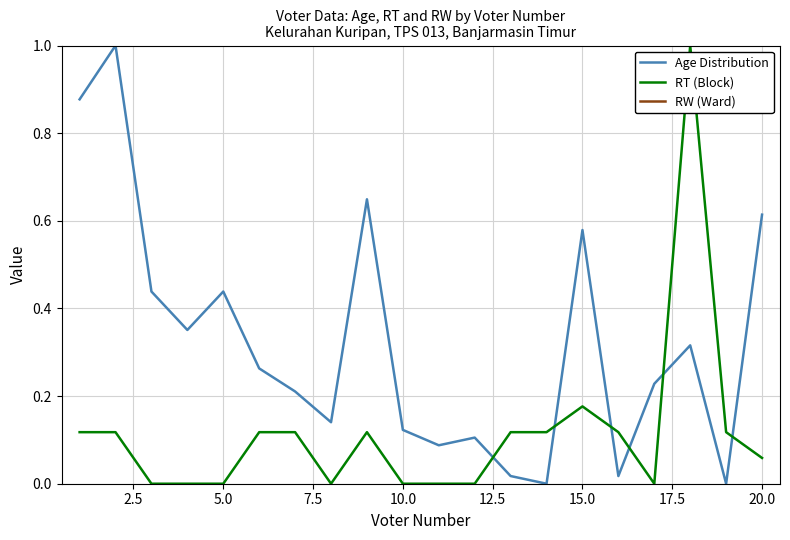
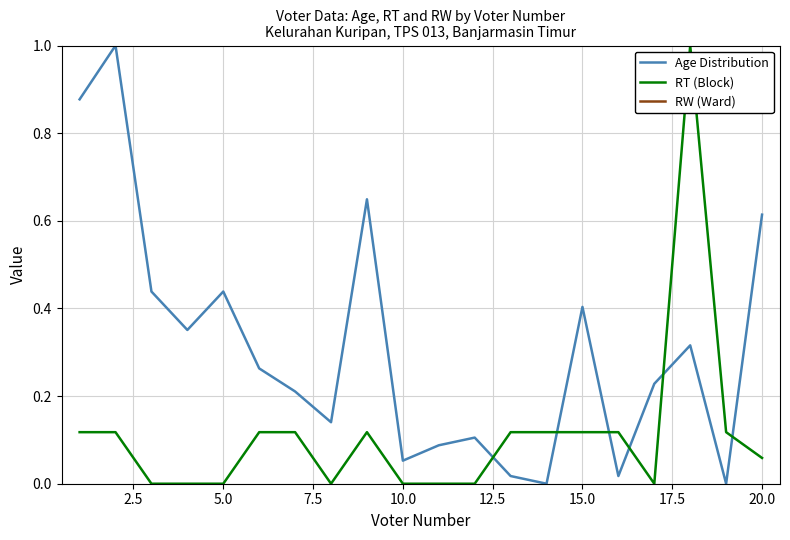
Age Distribution, 10.0: 0.12 -> 0.05
Age Distribution, 15.0: 0.58 -> 0.40
RT (Block), 15.0: 0.18 -> 0.12
